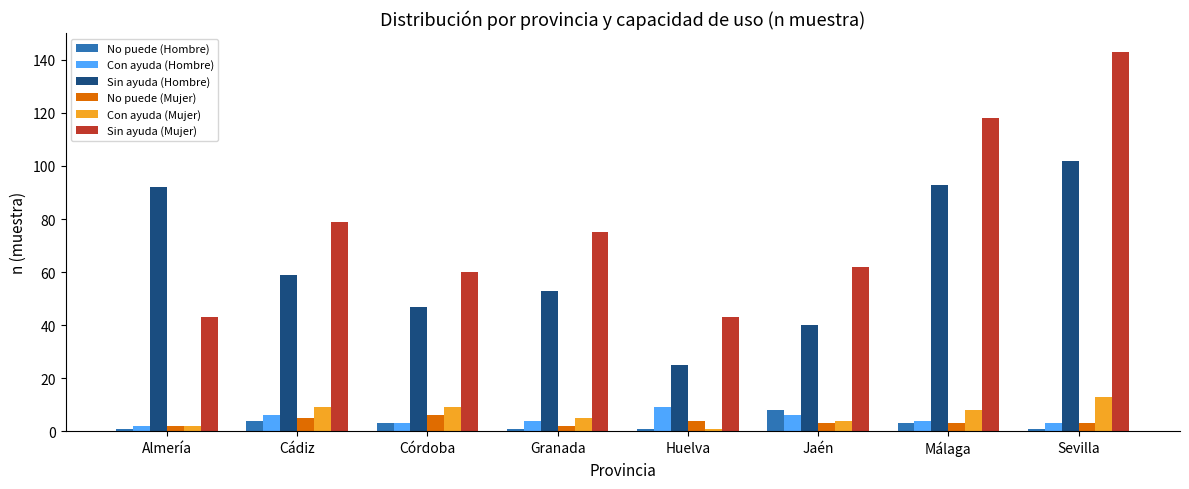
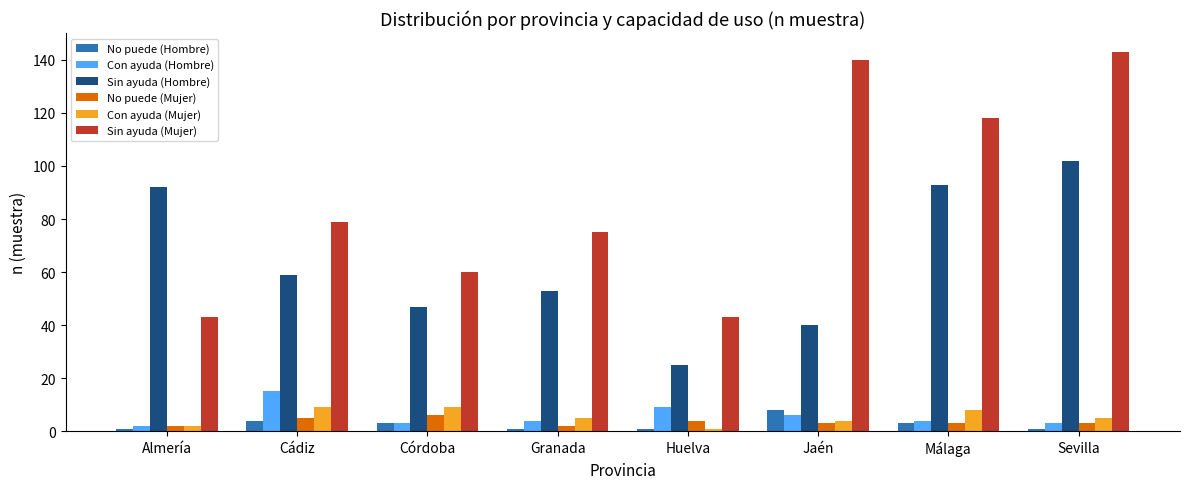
Con ayuda (Hombre), Cádiz: 6 -> 15
Sin ayuda (Mujer), Jaén: 62 -> 140
Con ayuda (Mujer), Sevilla: 13 -> 5
